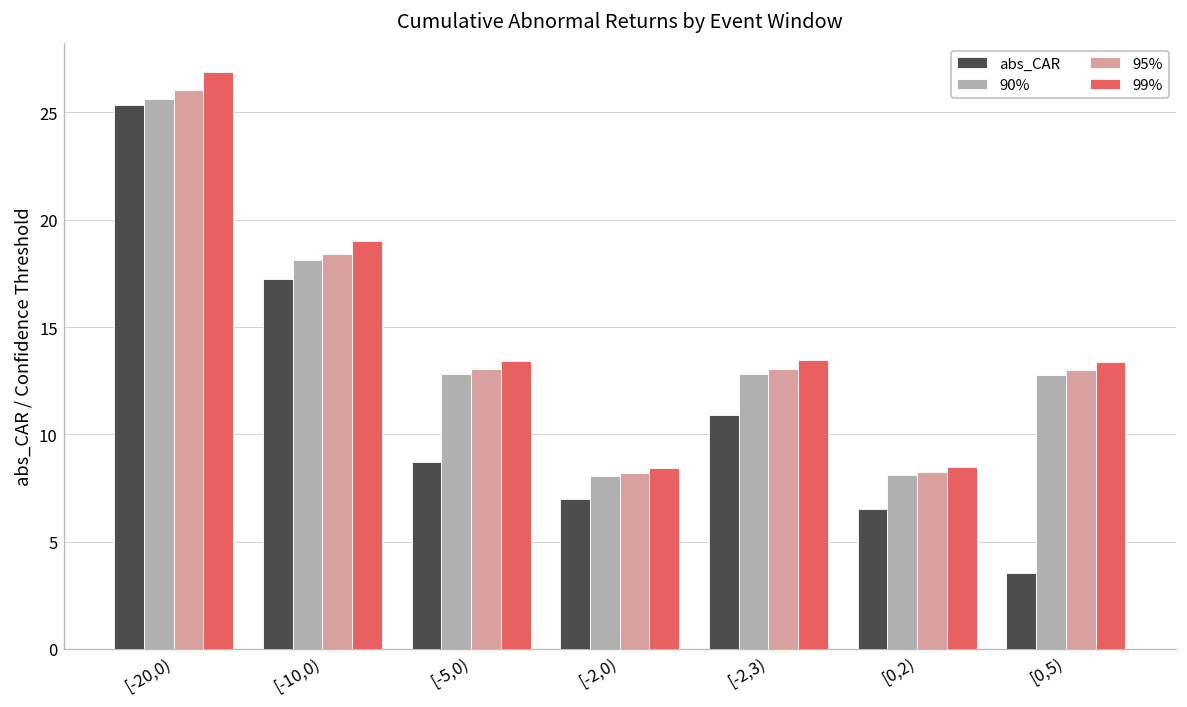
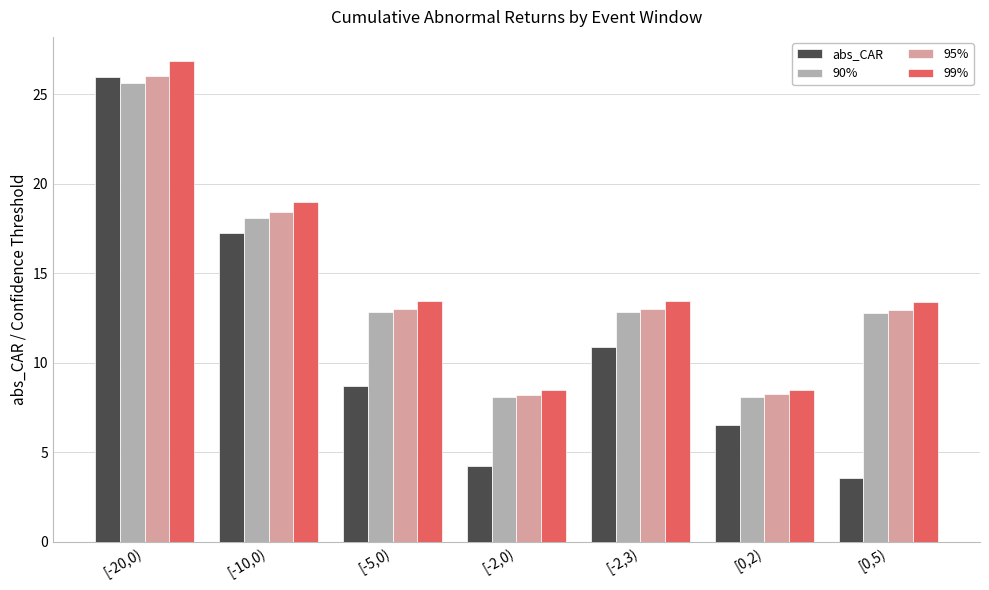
abs_CAR, [-20,0): 25.3 -> 26.0
abs_CAR, [-2,0): 7.0 -> 4.3
